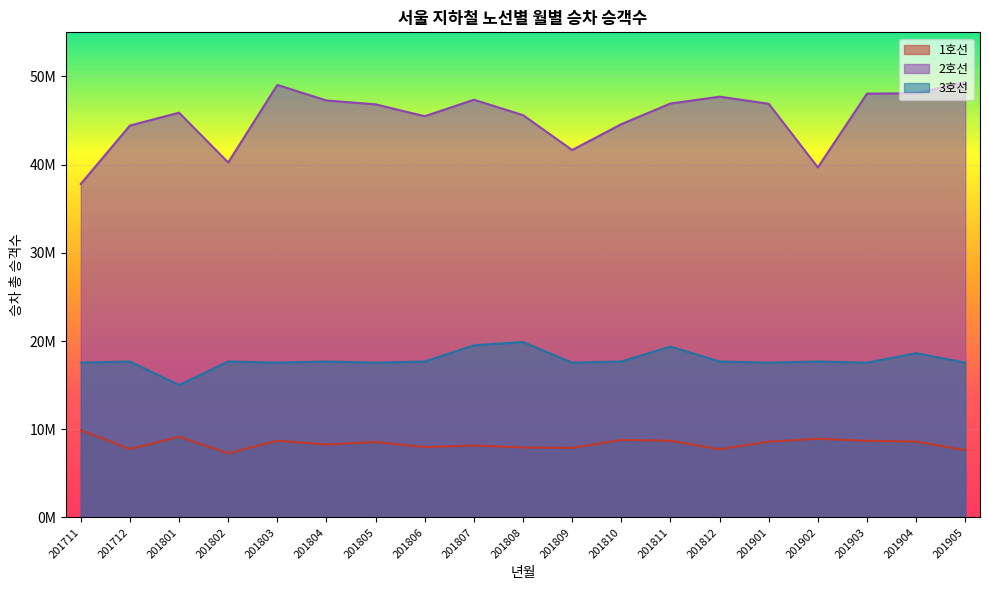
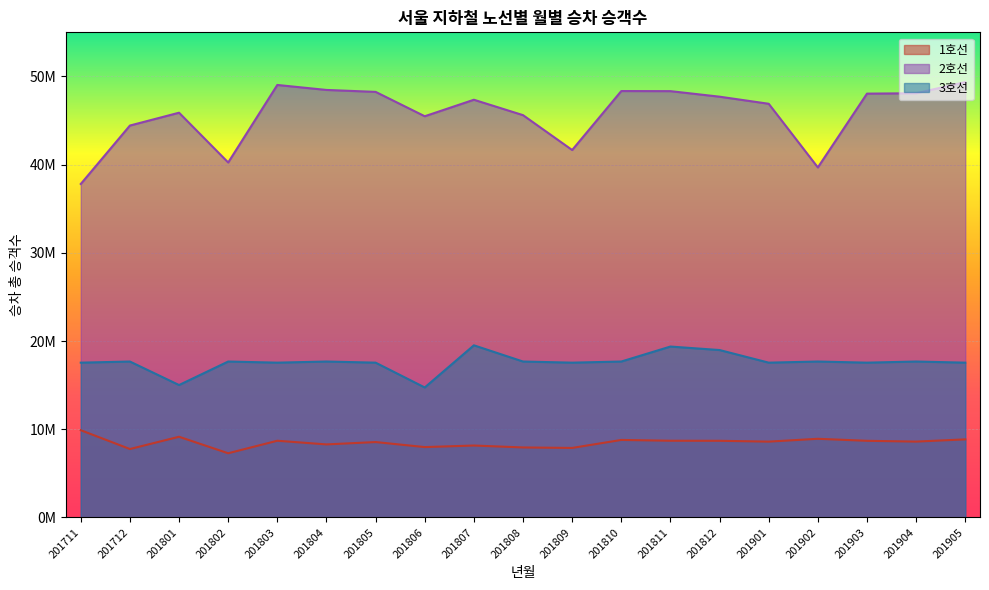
2호선, 201804: 47000000 -> 48000000
2호선, 201805: 47000000 -> 48000000
3호선, 201806: 18000000 -> 15000000
3호선, 201808: 20000000 -> 18000000
2호선, 201810: 45000000 -> 48000000
2호선, 201811: 47000000 -> 48000000
1호선, 201812: 8000000 -> 9000000
3호선, 201812: 18000000 -> 19000000
3호선, 201904: 19000000 -> 18000000
1호선, 201905: 8000000 -> 9000000
